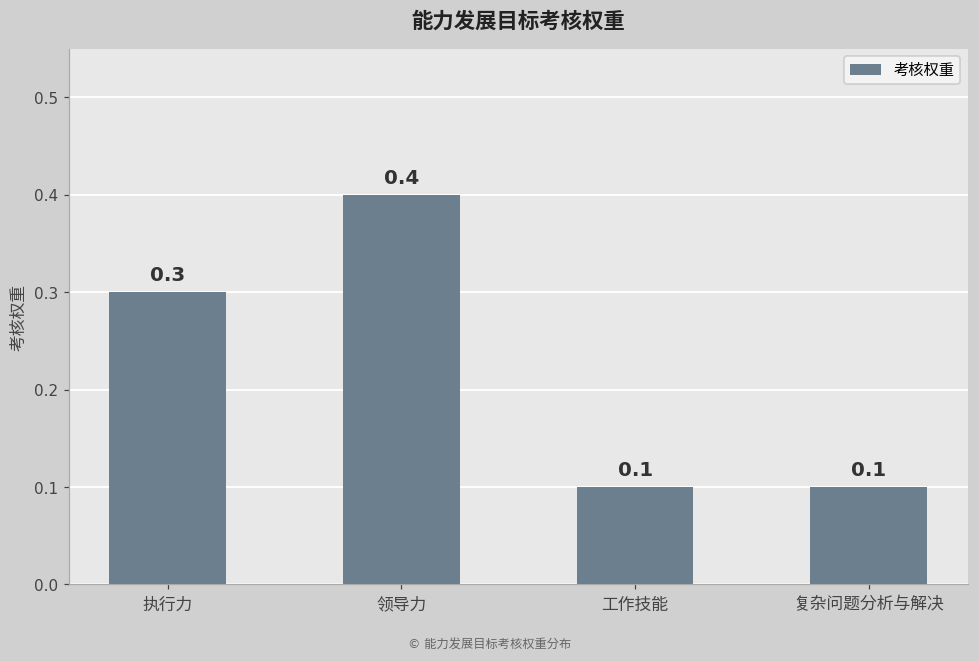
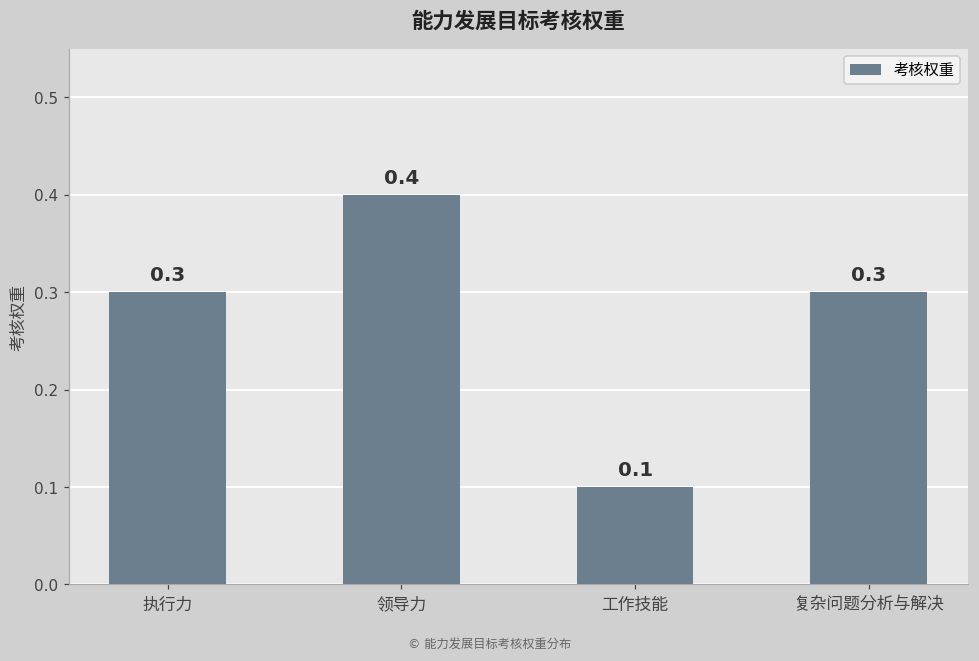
复杂问题分析与解决: 0.1 -> 0.3
